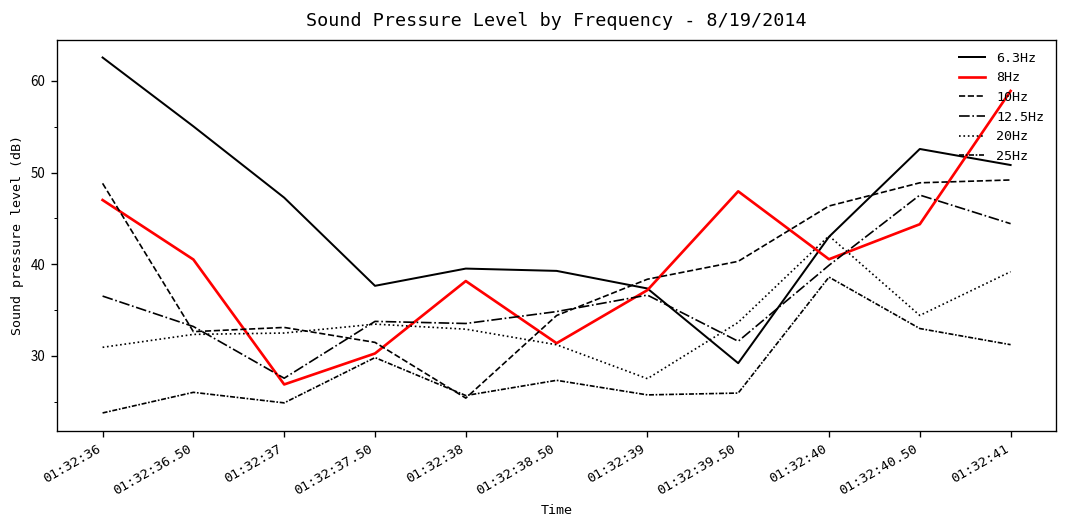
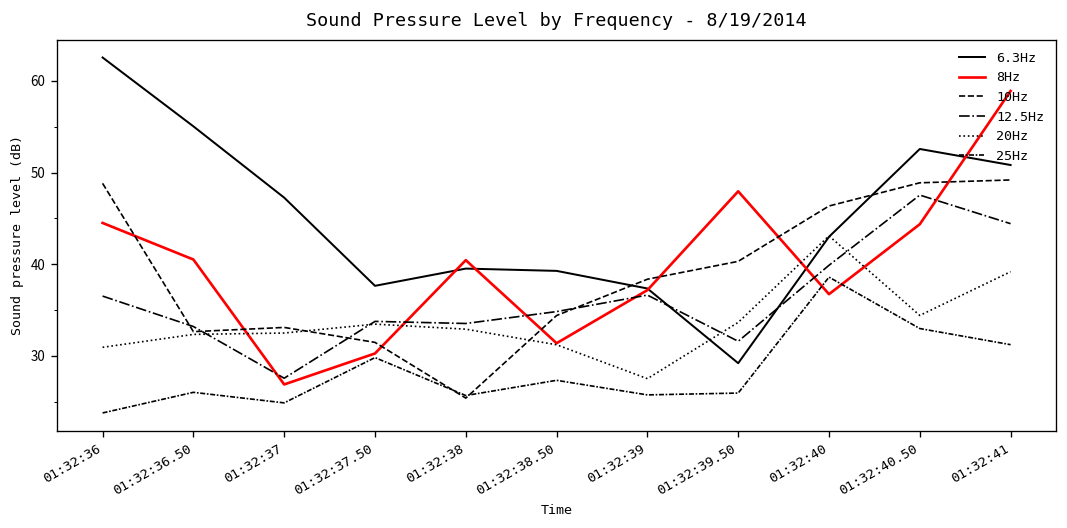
8Hz, 01:32:36: 47 -> 45
8Hz, 01:32:38: 38 -> 40
8Hz, 01:32:40: 41 -> 37
